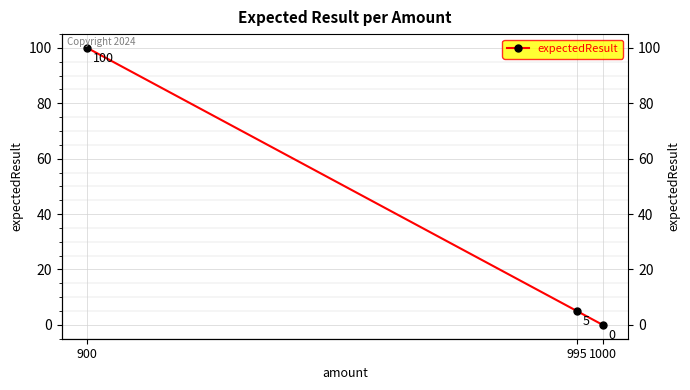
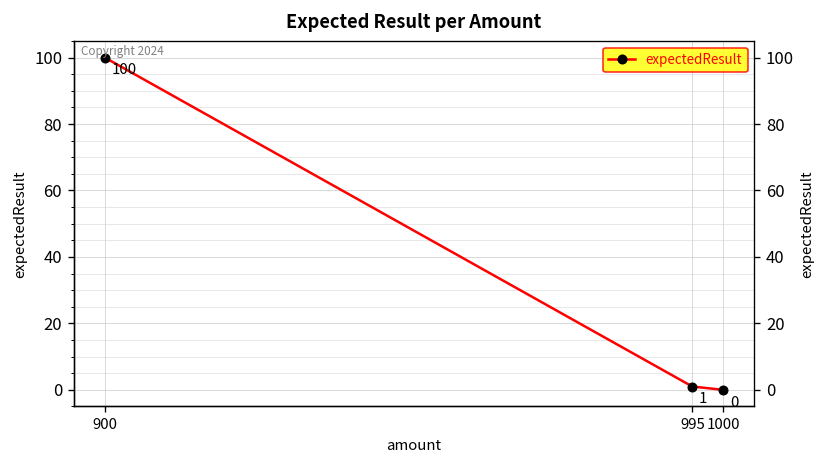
995: 5 -> 1
